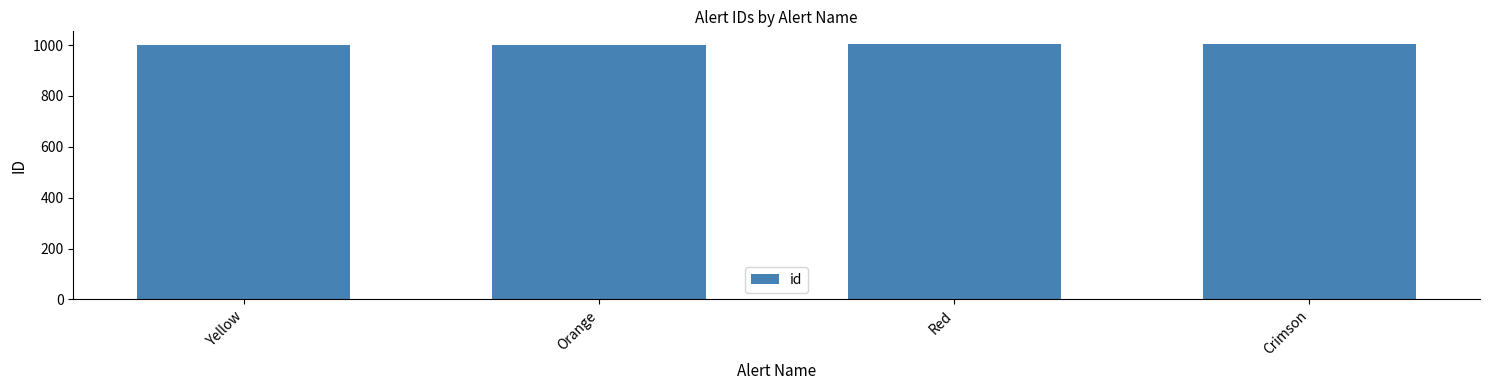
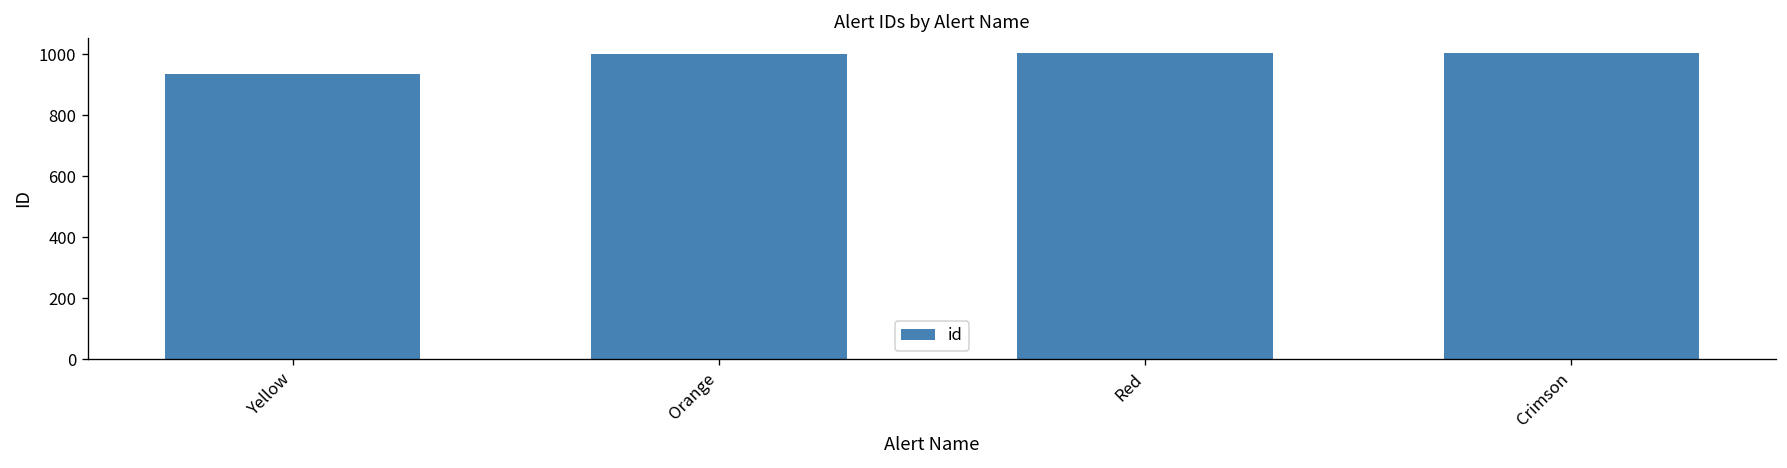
Yellow: 1000 -> 930
